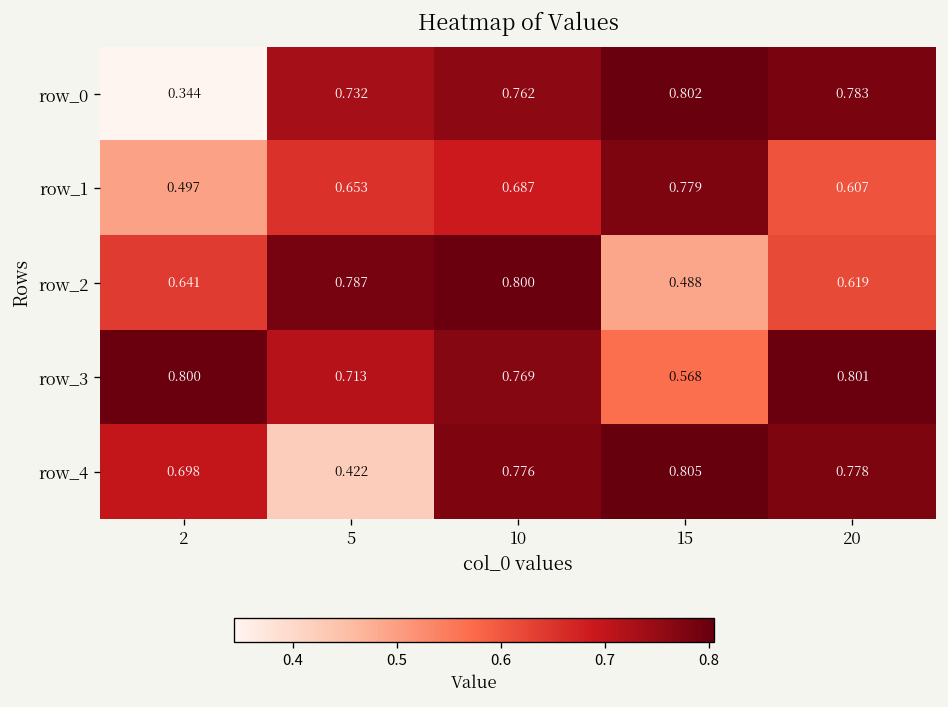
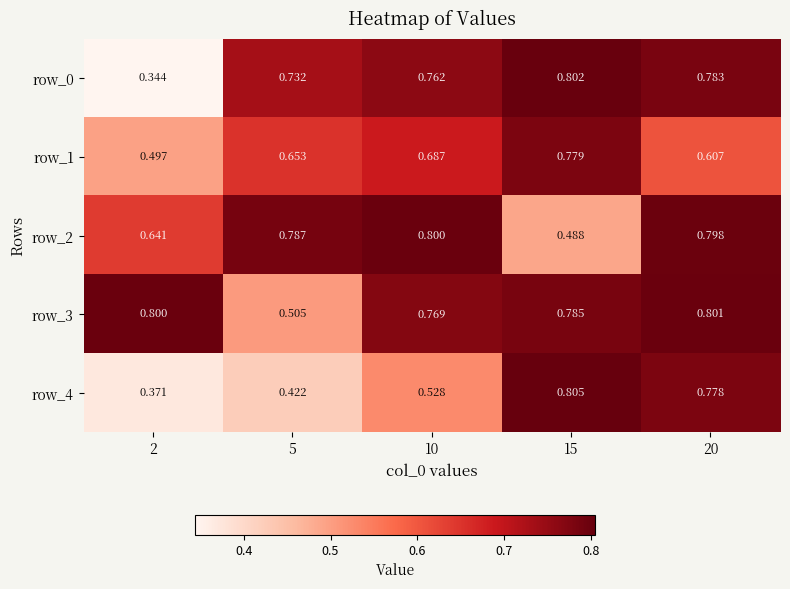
row_2, 20: 0.619 -> 0.798
row_3, 5: 0.713 -> 0.505
row_3, 15: 0.568 -> 0.785
row_4, 2: 0.698 -> 0.371
row_4, 10: 0.776 -> 0.528
